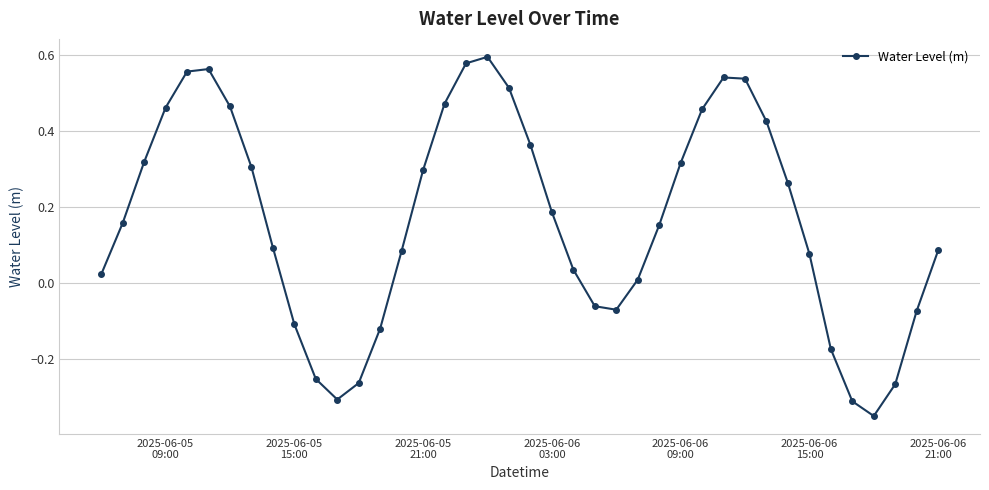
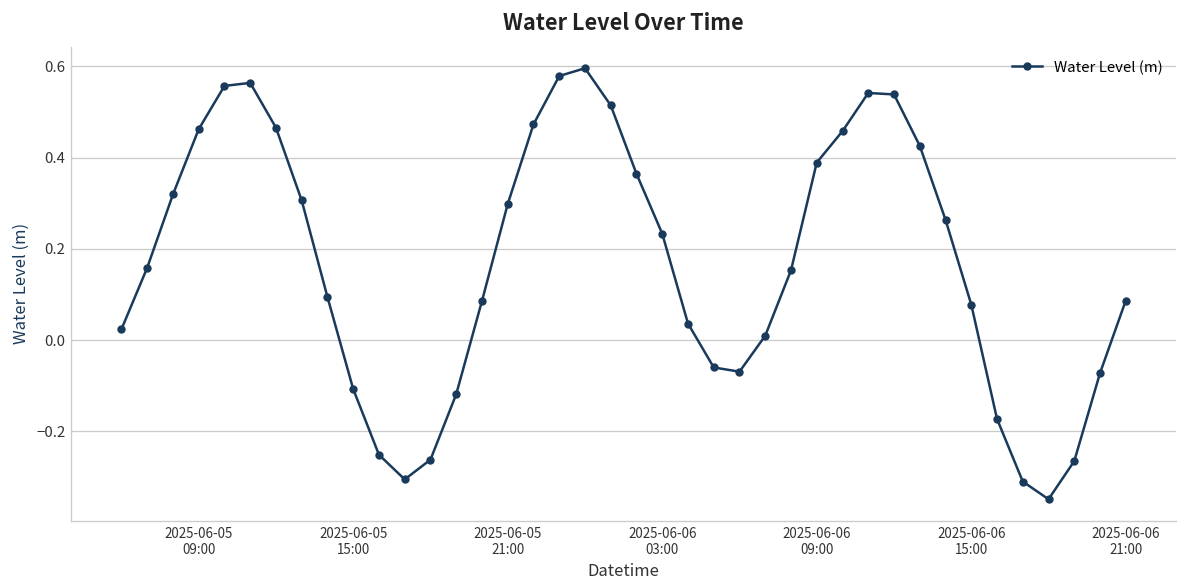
2025-06-06 03:00: 0.19 -> 0.23
2025-06-06 09:00: 0.32 -> 0.39
